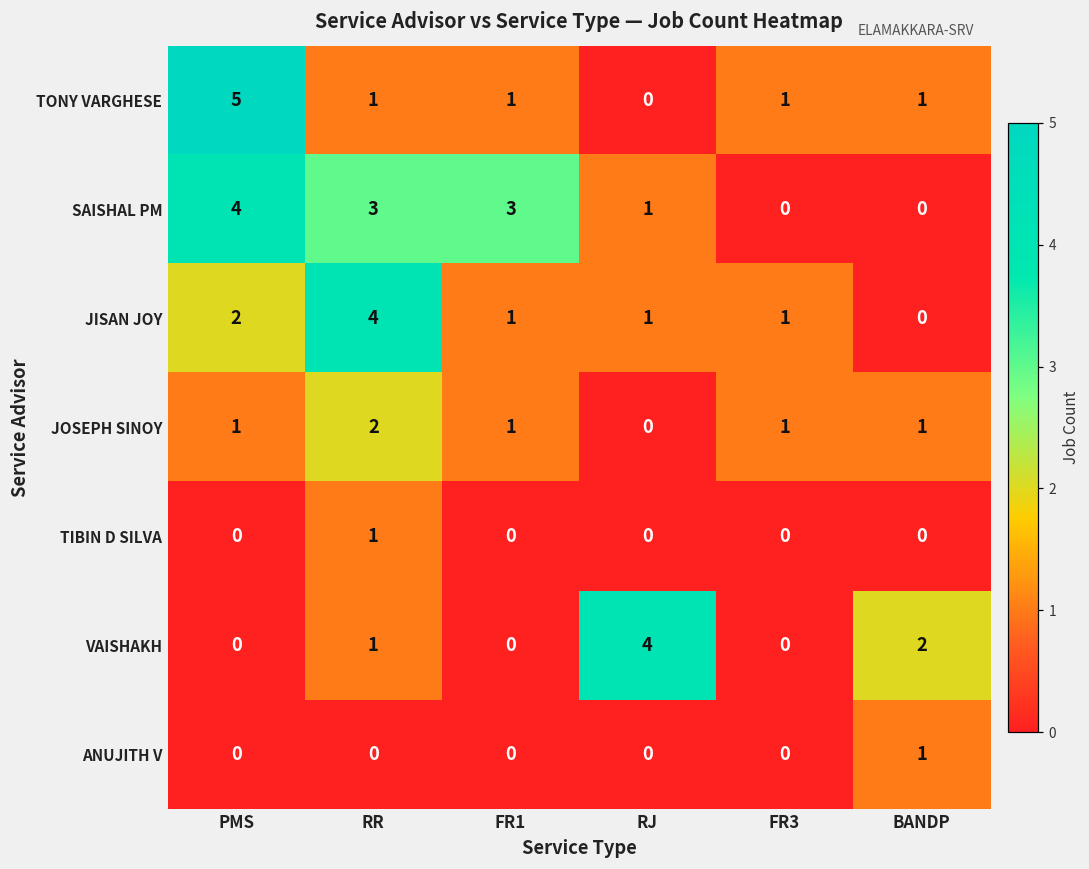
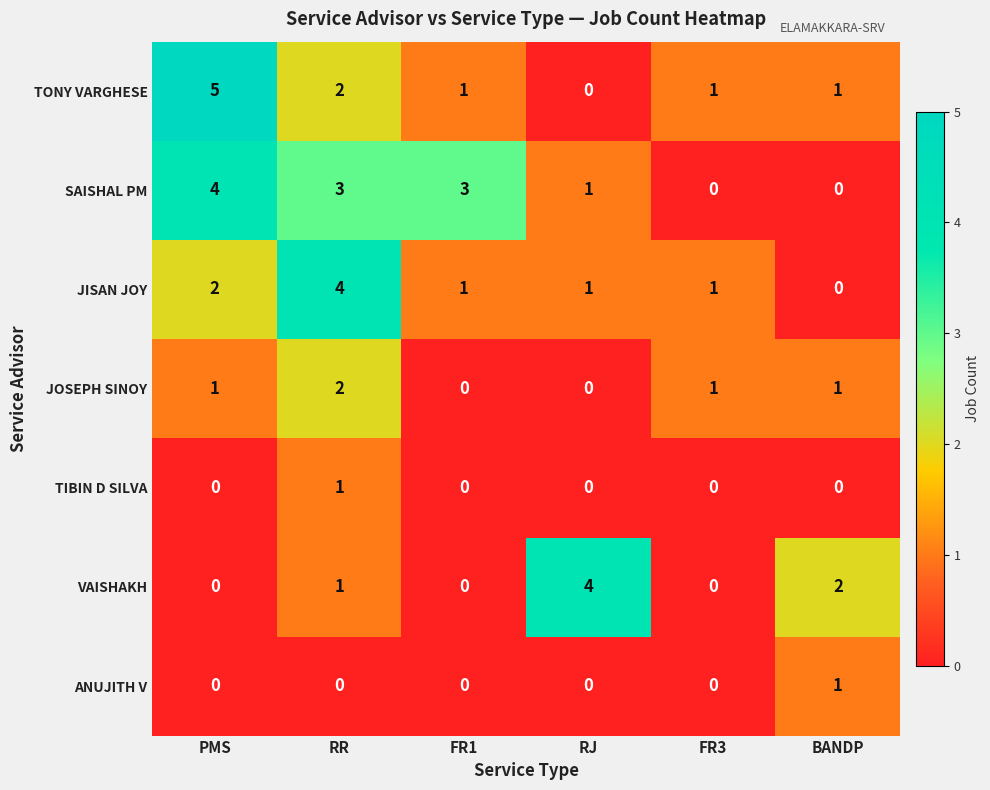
TONY VARGHESE, RR: 1 -> 2
JOSEPH SINOY, FR1: 1 -> 0
